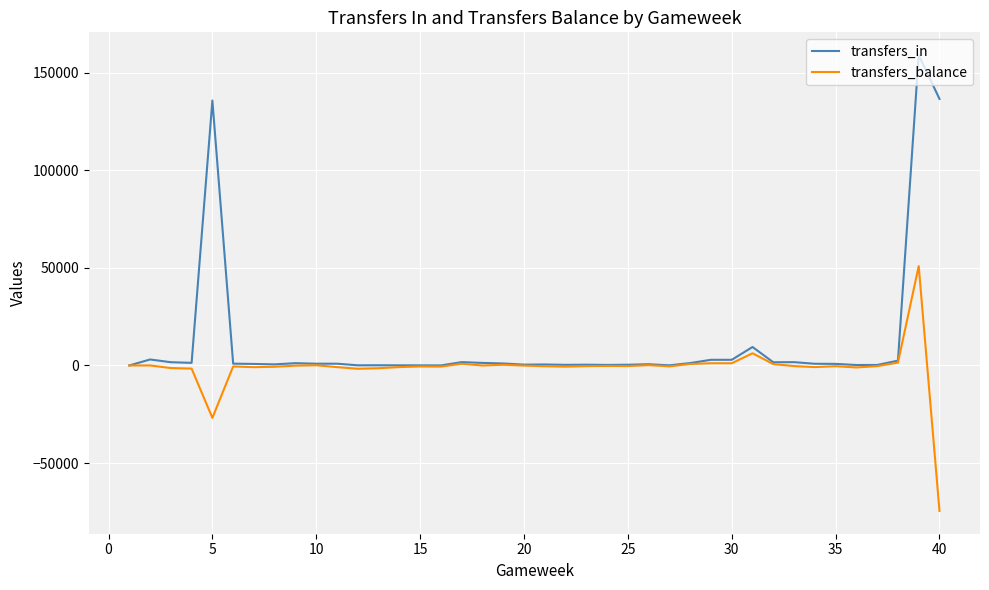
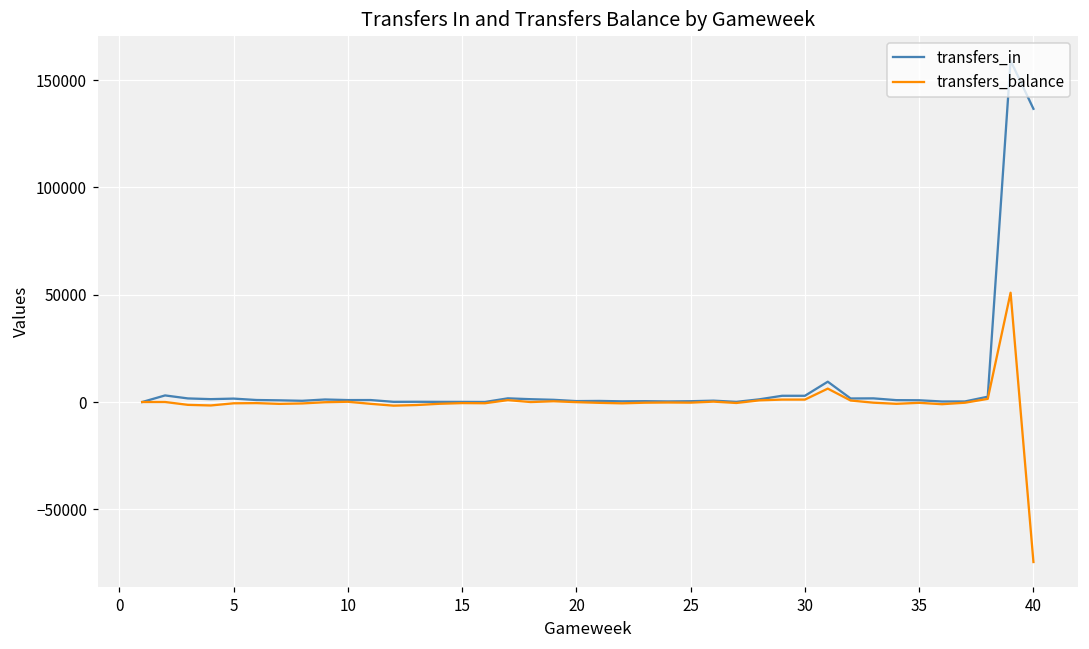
transfers_in, 5: 136000 -> 2000
transfers_balance, 5: -27000 -> -1000
